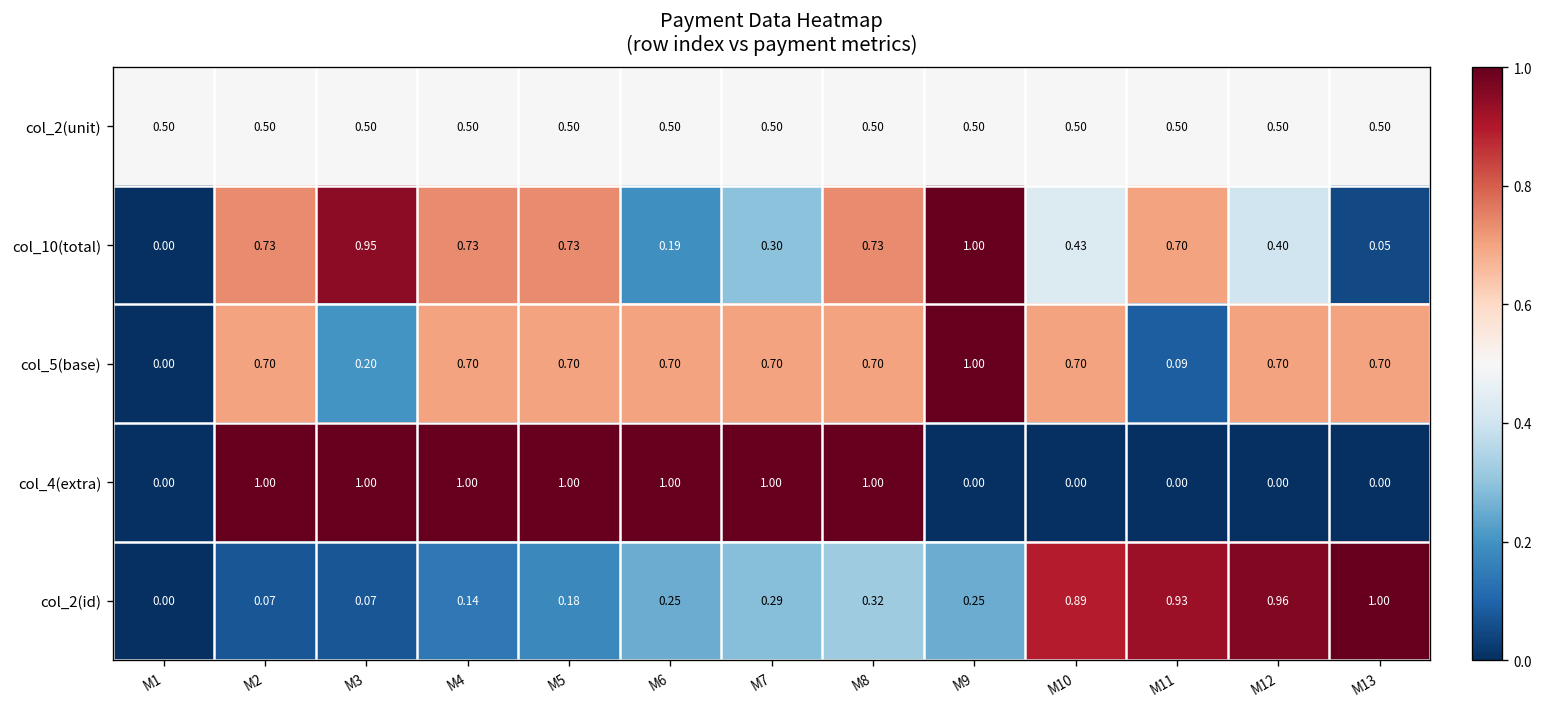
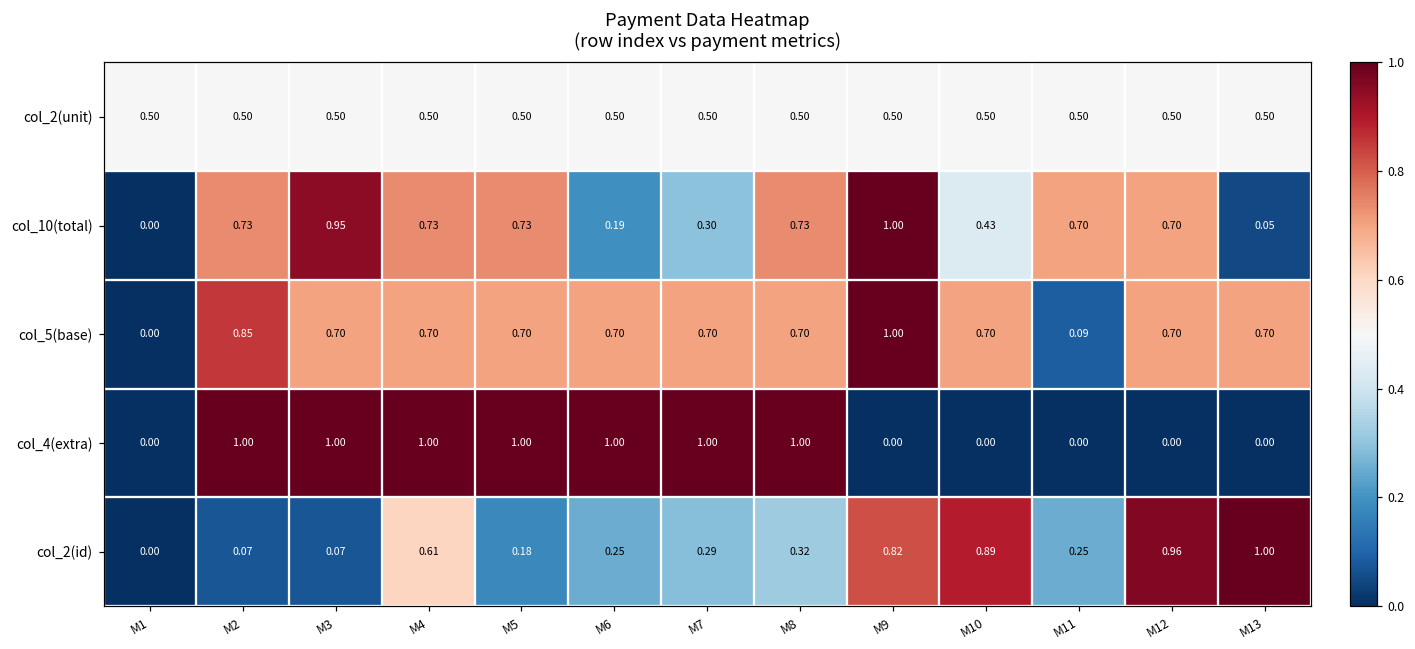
col_10(total), M12: 0.40 -> 0.70
col_5(base), M2: 0.70 -> 0.85
col_5(base), M3: 0.20 -> 0.70
col_2(id), M4: 0.14 -> 0.61
col_2(id), M9: 0.25 -> 0.82
col_2(id), M11: 0.93 -> 0.25
